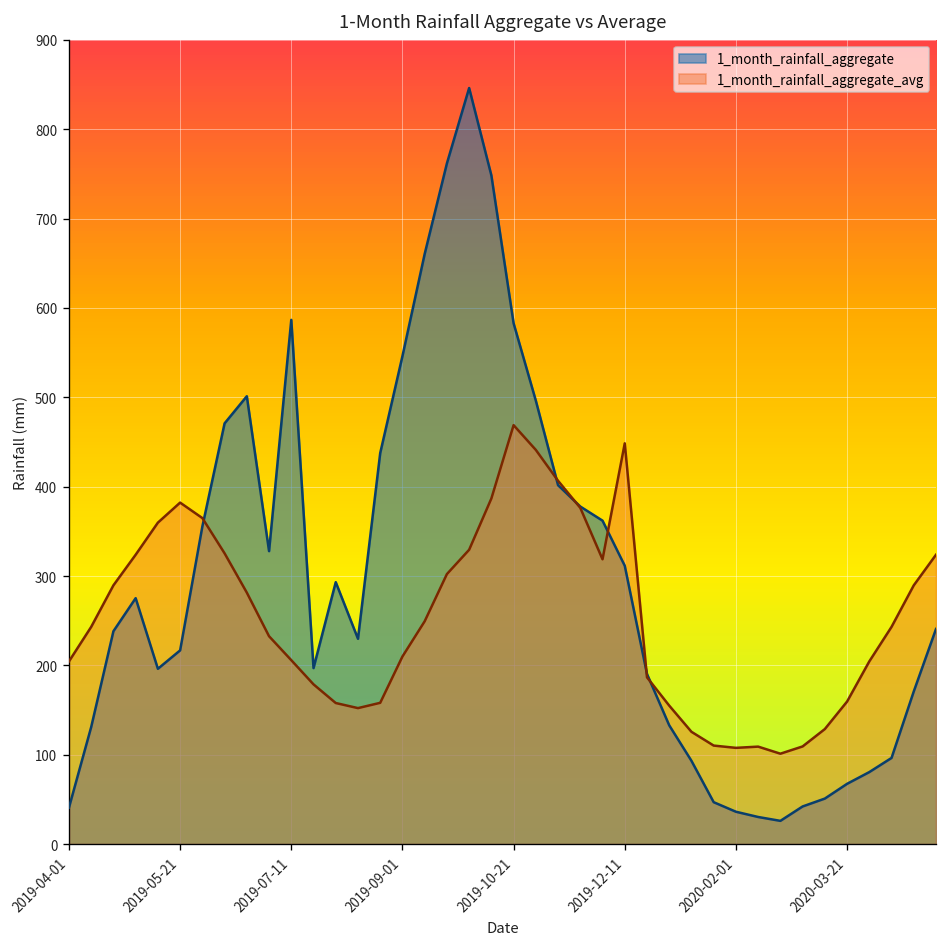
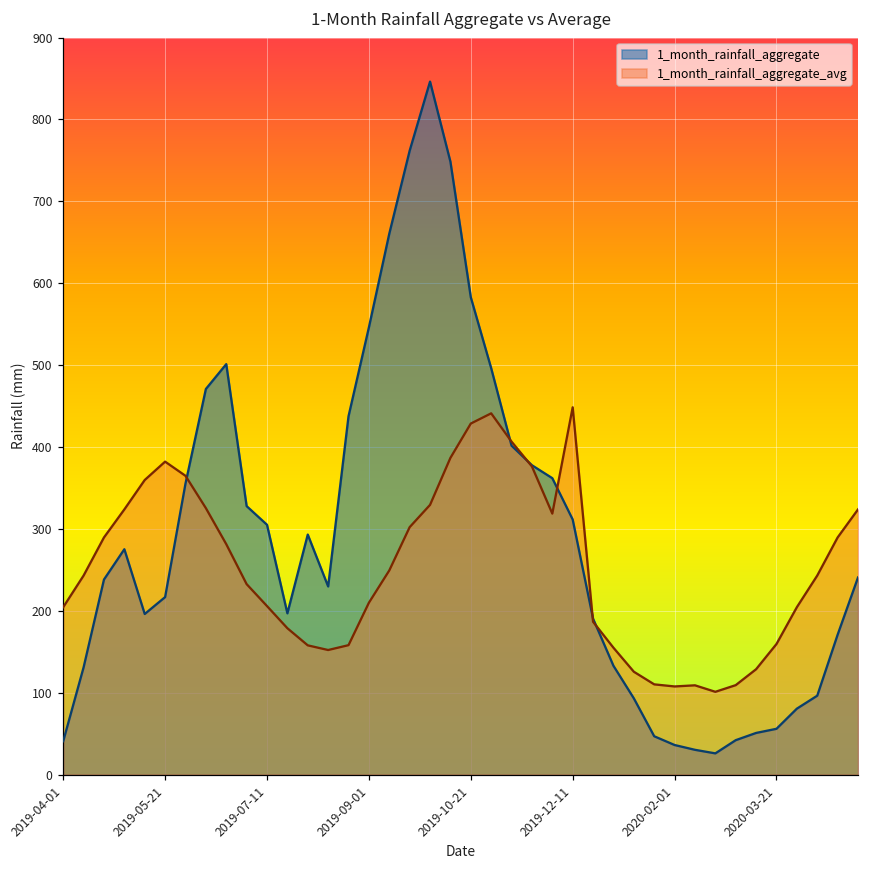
1_month_rainfall_aggregate, 2019-07-11: 590 -> 310
1_month_rainfall_aggregate_avg, 2019-10-21: 470 -> 430
1_month_rainfall_aggregate, 2020-03-21: 70 -> 60
